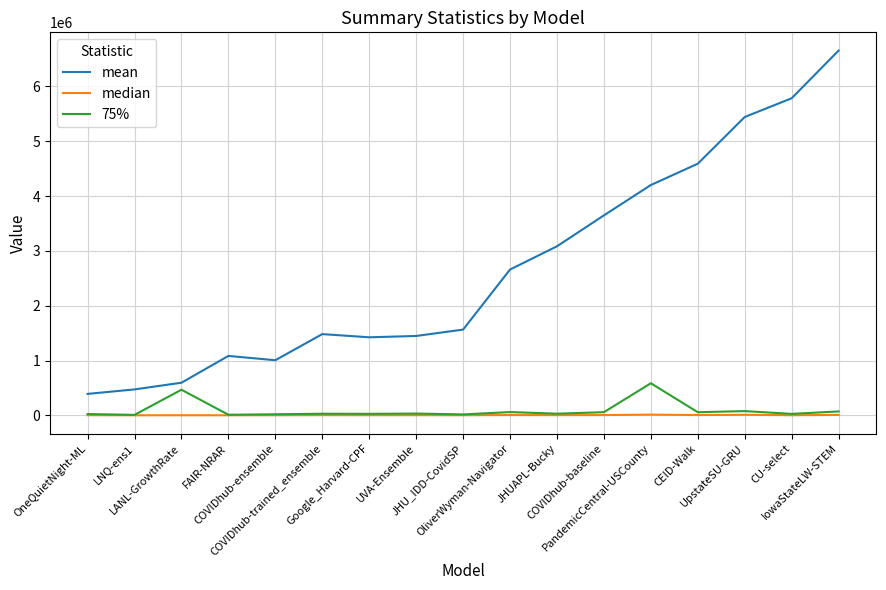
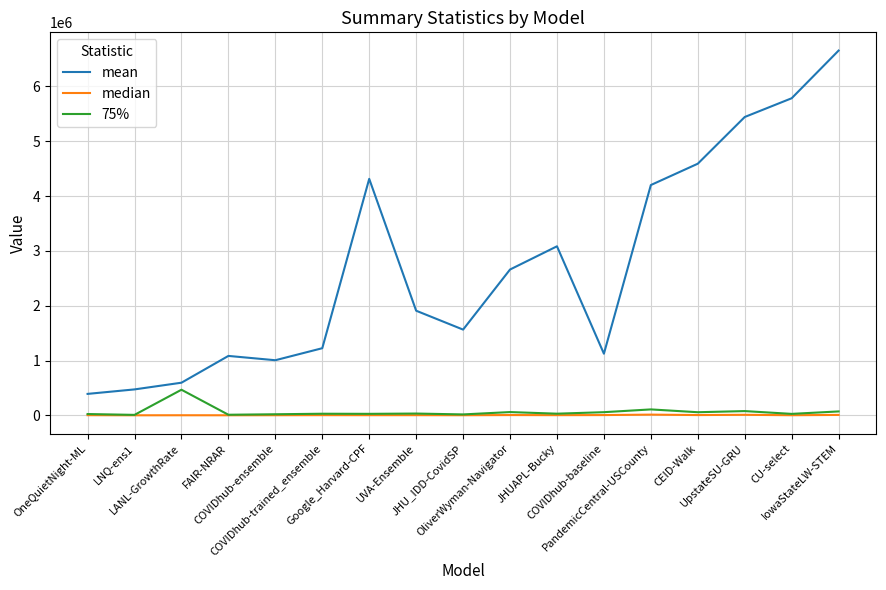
mean, COVIDhub-trained_ensemble: 1500000 -> 1200000
mean, Google_Harvard-CPF: 1400000 -> 4300000
mean, UVA-Ensemble: 1400000 -> 1900000
mean, COVIDhub-baseline: 3600000 -> 1100000
75%, PandemicCentral-USCounty: 600000 -> 100000
